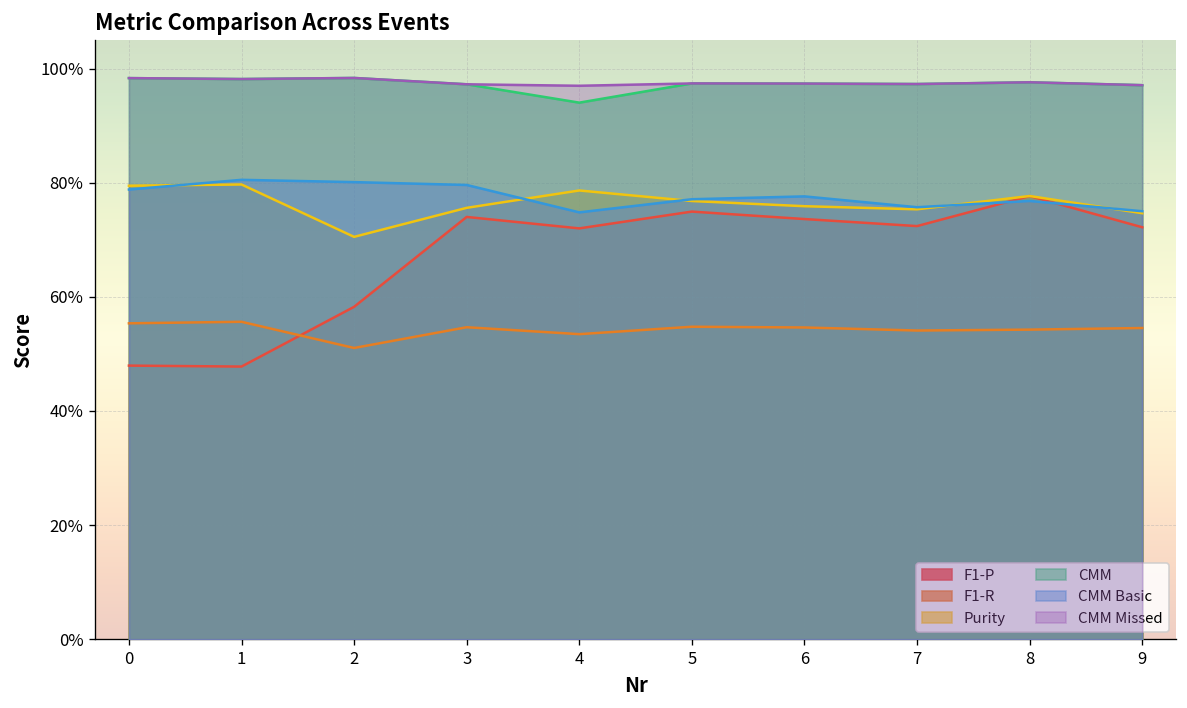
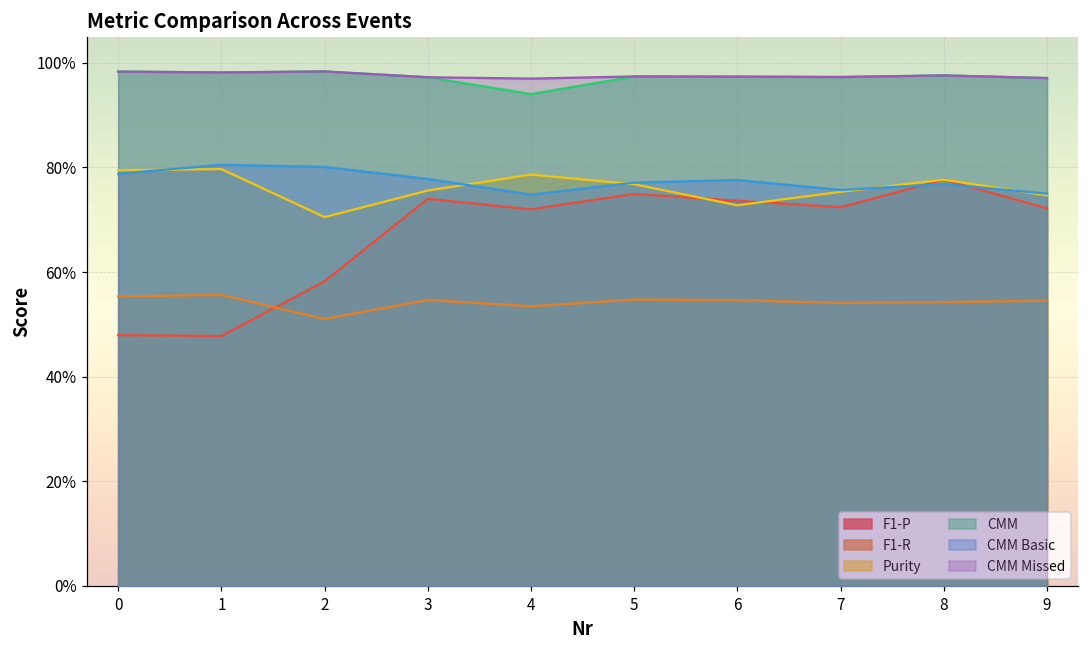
CMM Basic, 3: 80% -> 78%
Purity, 6: 76% -> 73%
